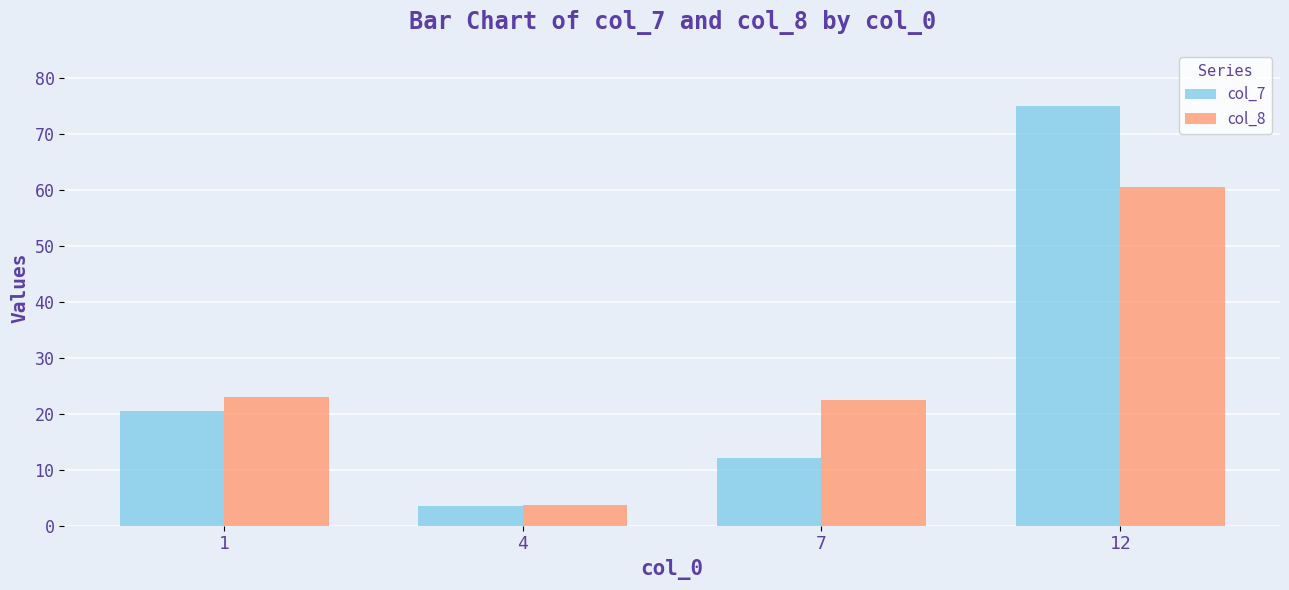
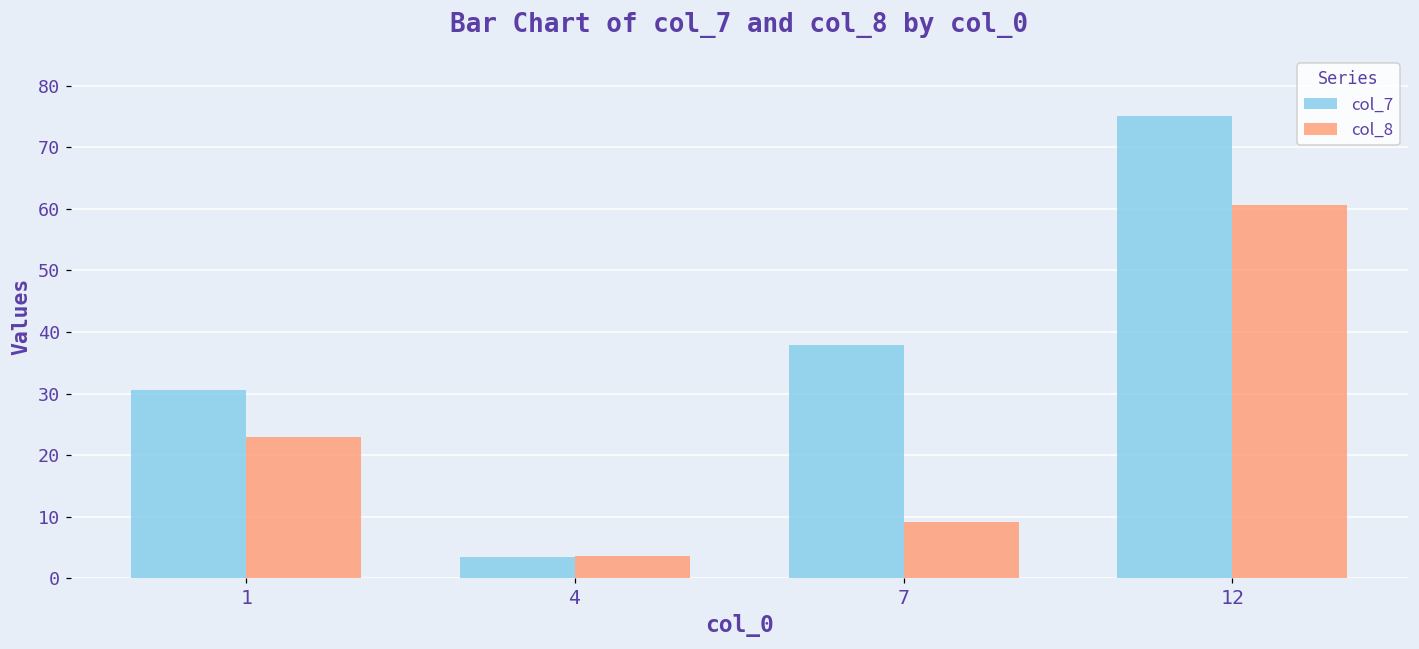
col_7, 1: 20 -> 31
col_7, 7: 12 -> 38
col_8, 7: 22 -> 9
